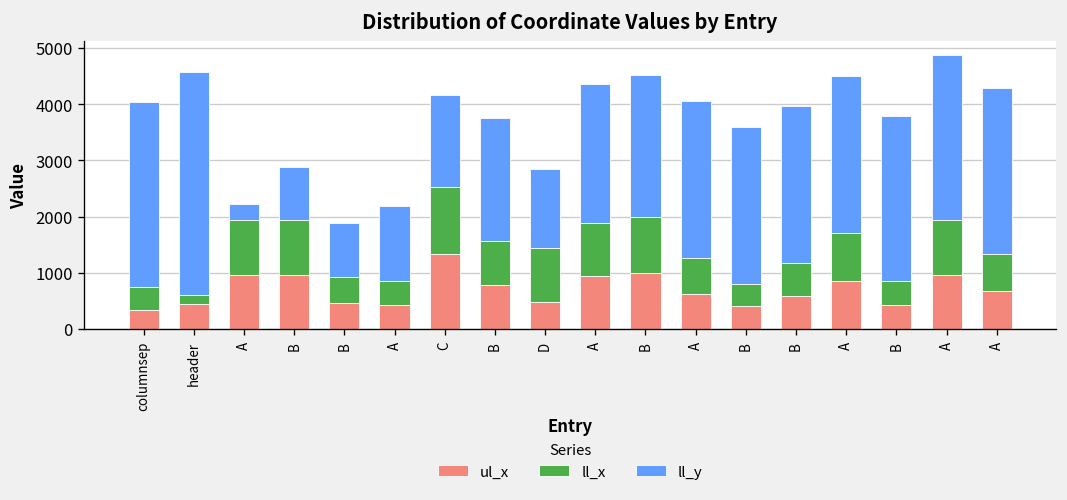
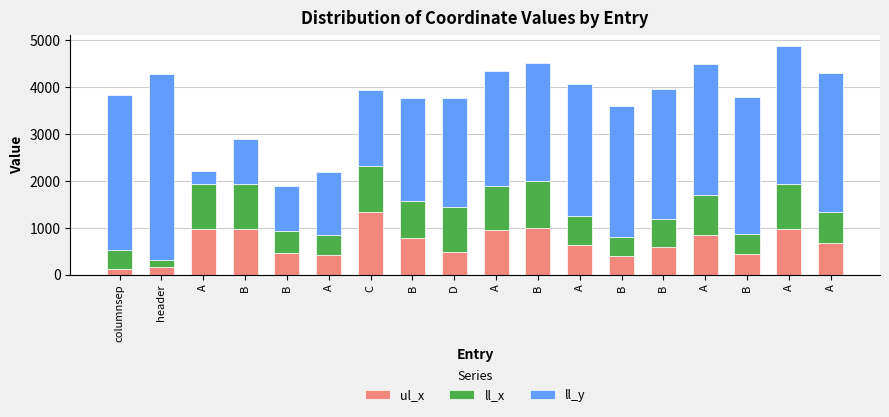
ul_x, columnsep: 300 -> 100
ul_x, header: 400 -> 200
ll_x, C: 1200 -> 1000
ll_y, D: 1400 -> 2300
